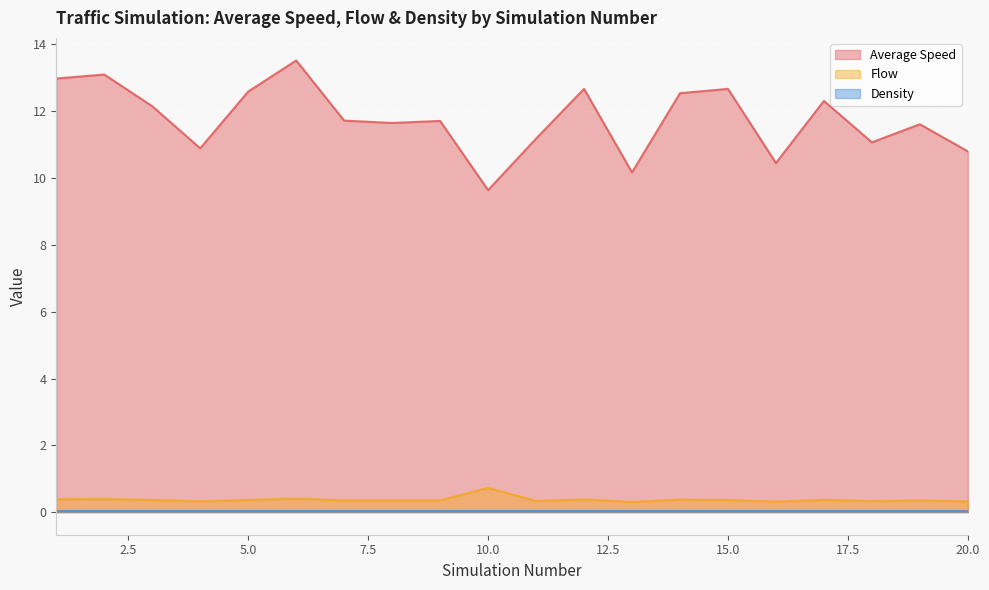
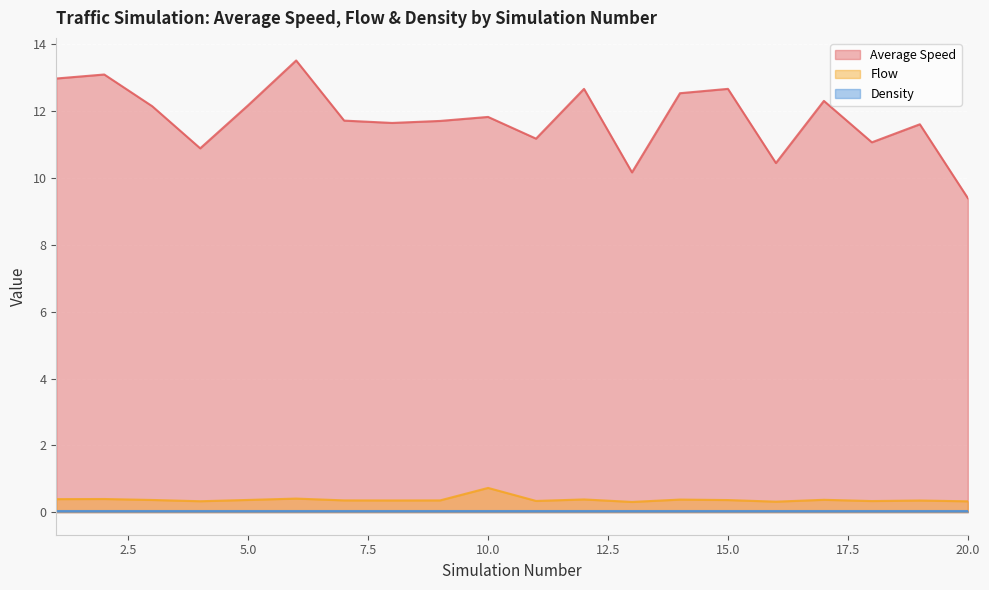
Average Speed, 5.0: 12.6 -> 12.2
Average Speed, 10.0: 9.6 -> 11.8
Average Speed, 20.0: 10.8 -> 9.4
